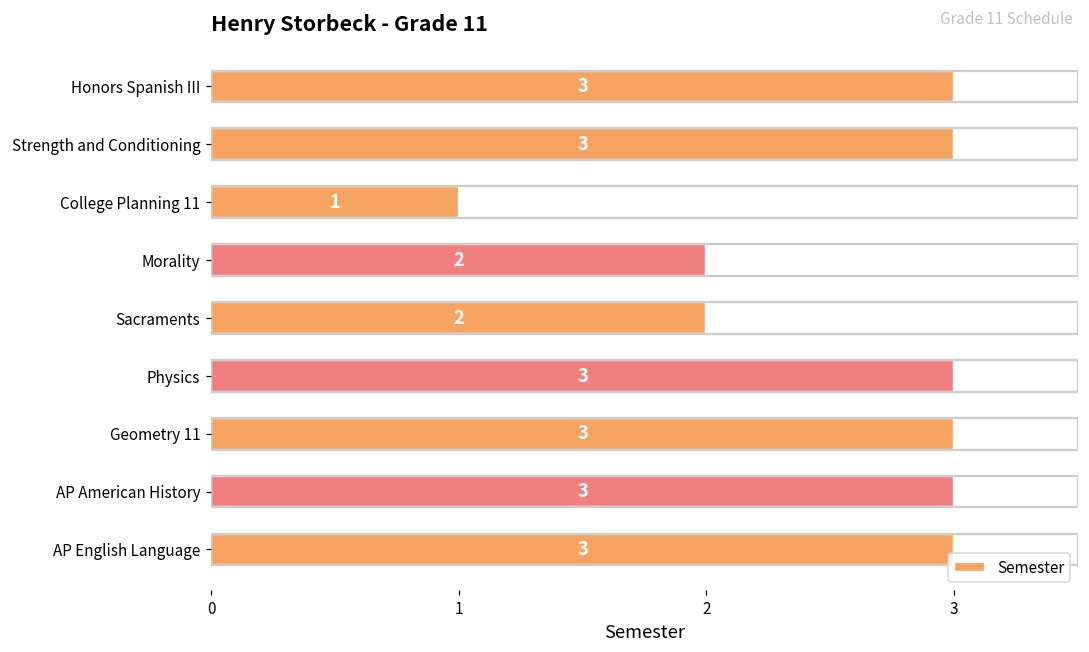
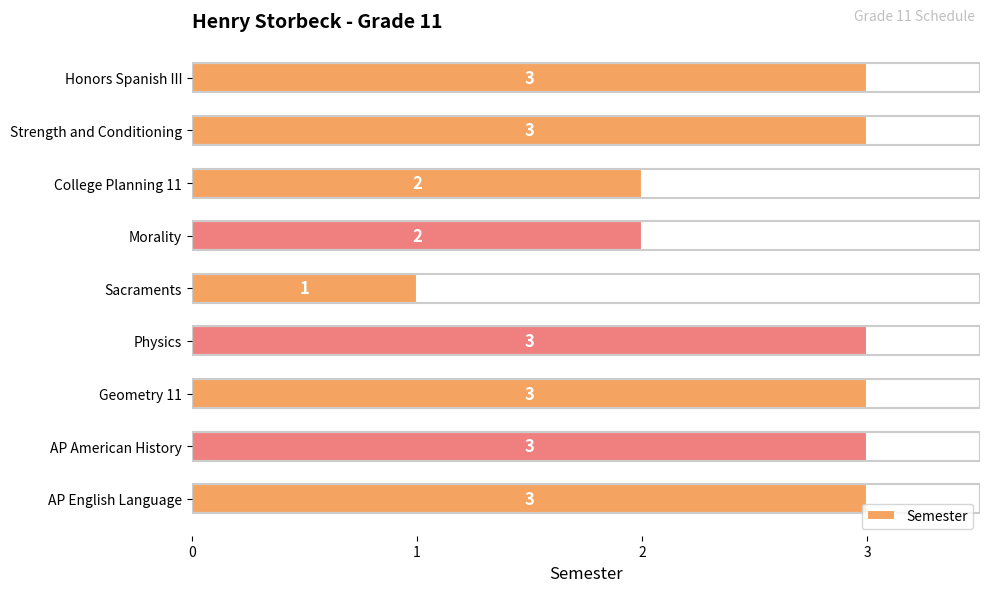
College Planning 11: 1 -> 2
Sacraments: 2 -> 1
